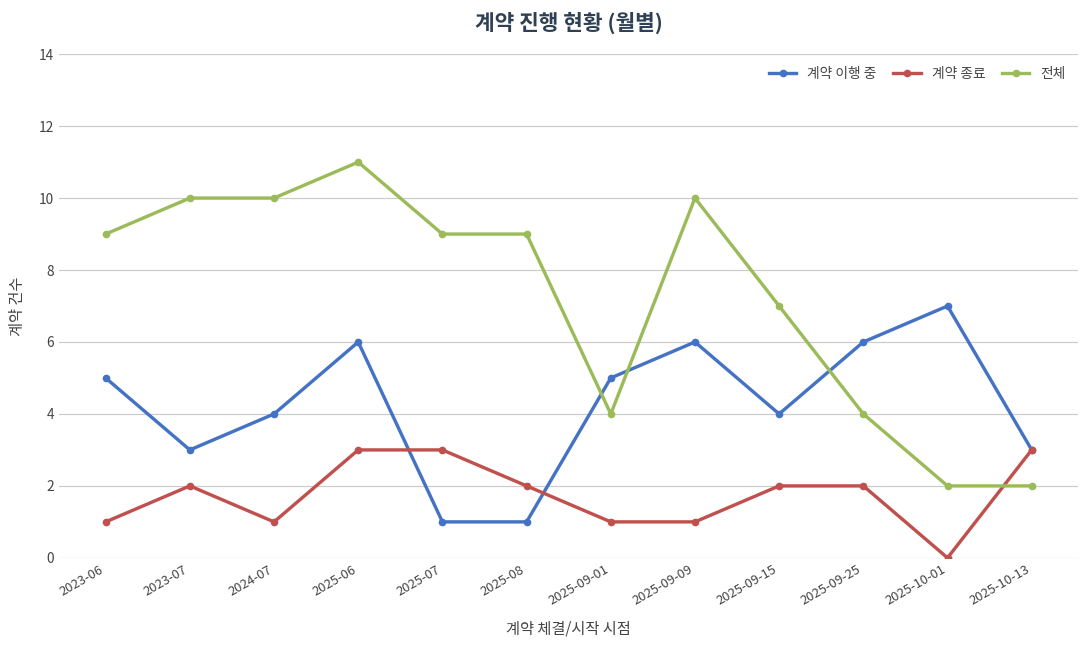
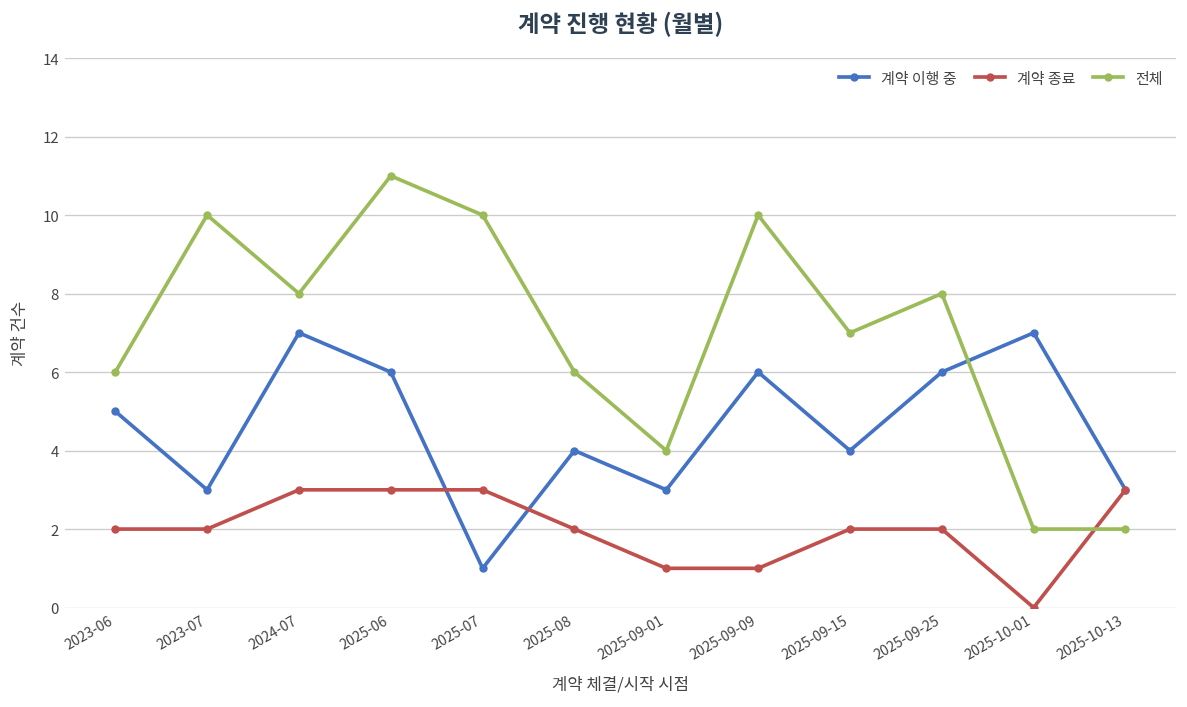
계약 종료, 2023-06: 1 -> 2
전체, 2023-06: 9 -> 6
계약 이행 중, 2024-07: 4 -> 7
계약 종료, 2024-07: 1 -> 3
전체, 2024-07: 10 -> 8
전체, 2025-07: 9 -> 10
계약 이행 중, 2025-08: 1 -> 4
전체, 2025-08: 9 -> 6
계약 이행 중, 2025-09-01: 5 -> 3
전체, 2025-09-25: 4 -> 8
